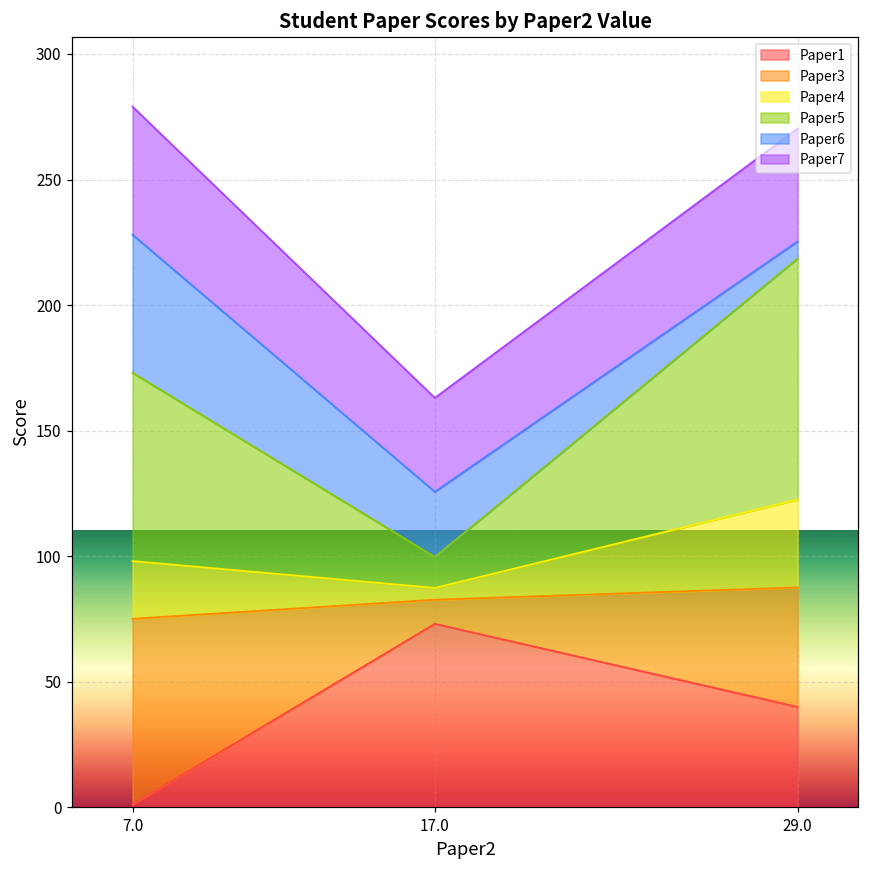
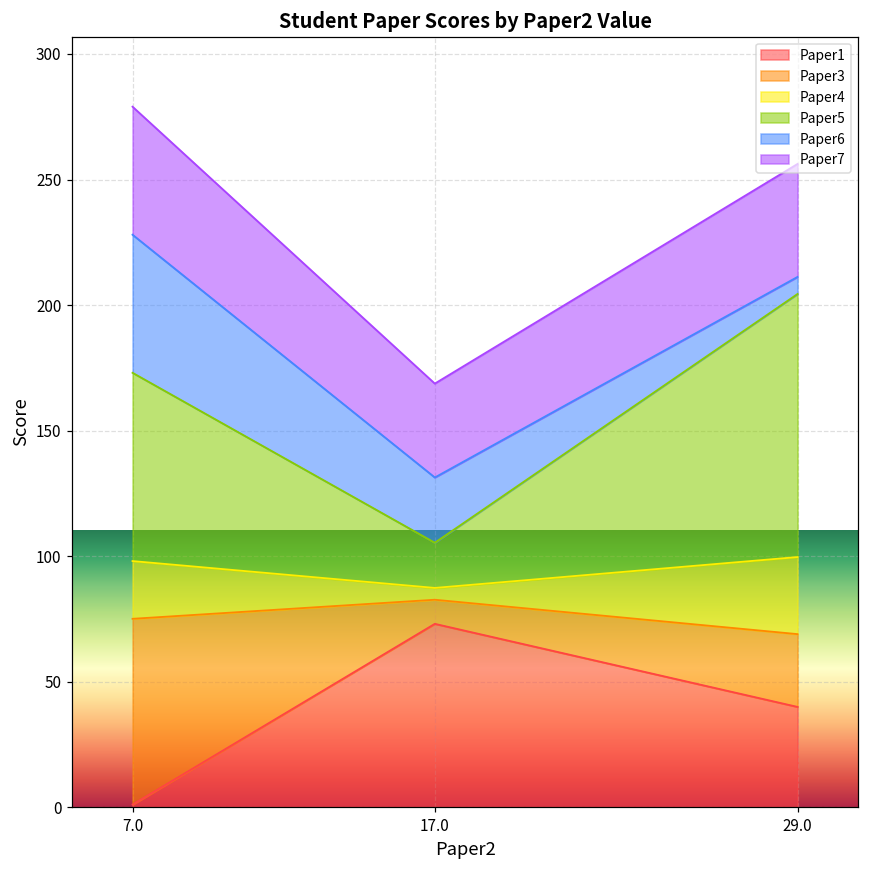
Paper5, 17.0: 12 -> 18
Paper3, 29.0: 48 -> 29
Paper4, 29.0: 35 -> 31
Paper5, 29.0: 96 -> 105
